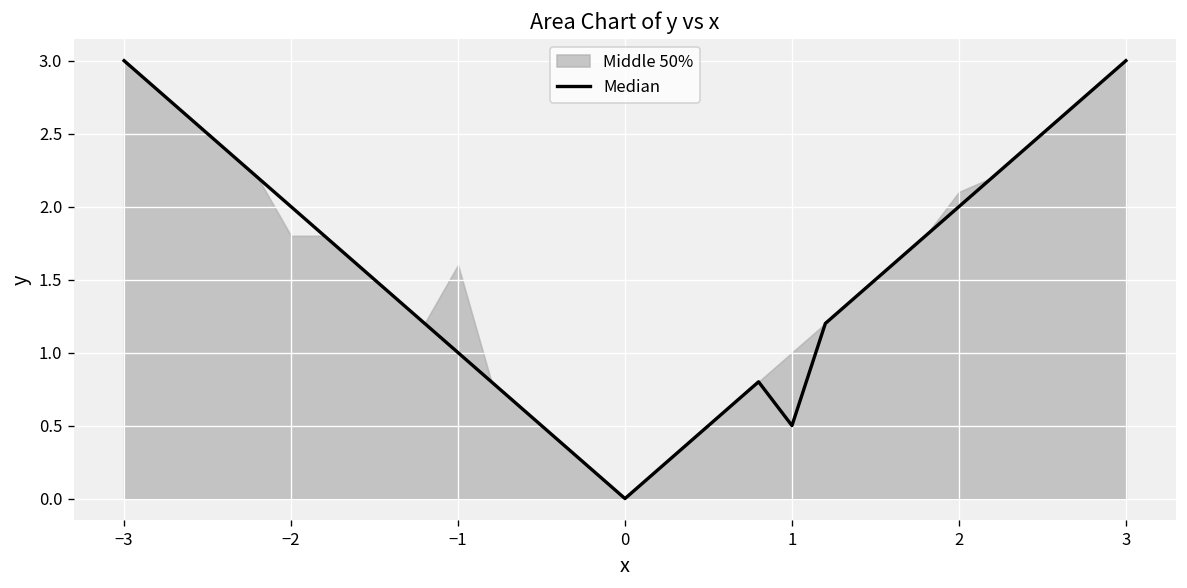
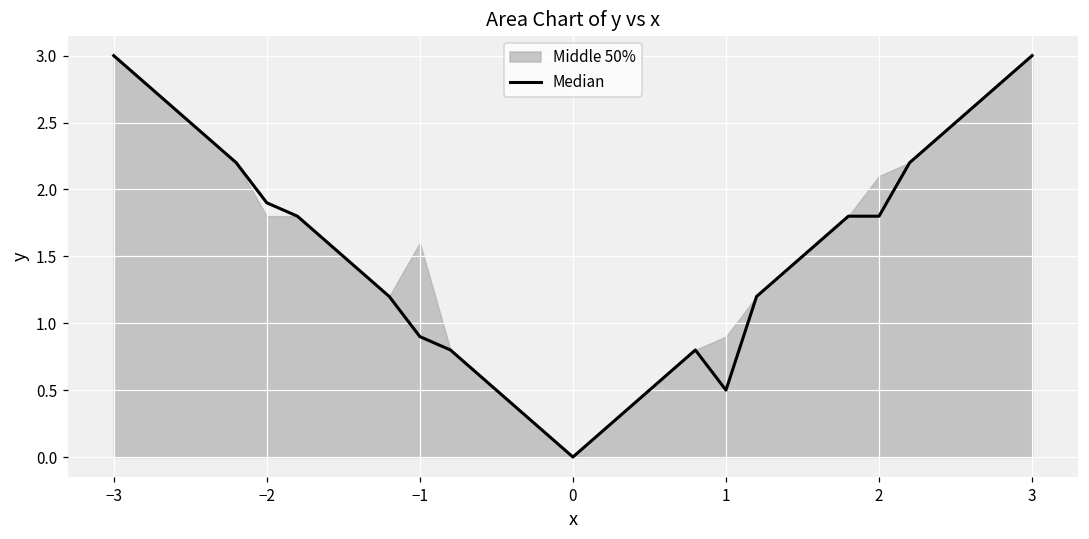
Median, −2: 2.0 -> 1.9
Median, −1: 1.0 -> 0.9
Middle 50%, 1: 1.0 -> 0.9
Median, 2: 2.0 -> 1.8
